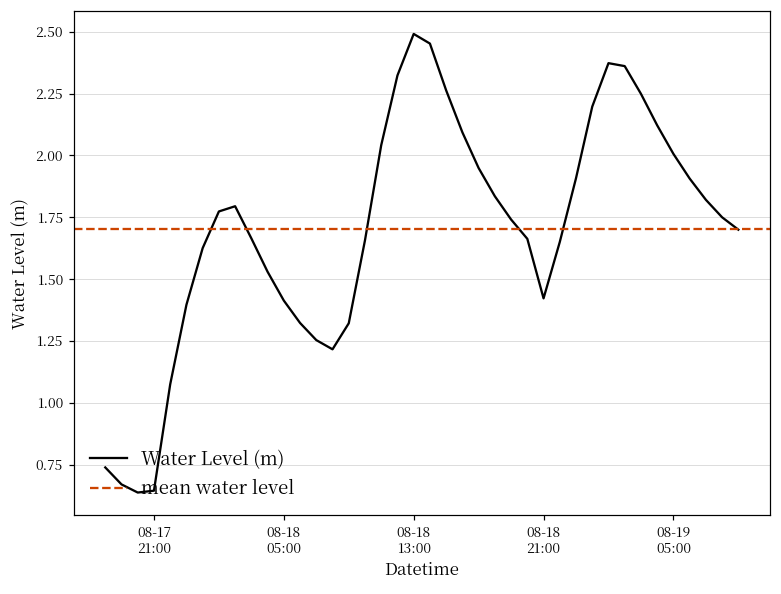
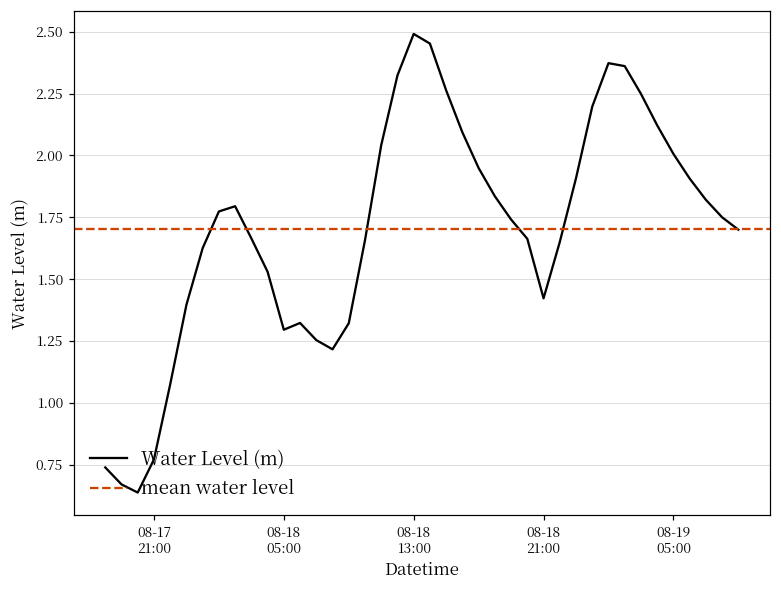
08-17 21:00: 0.65 -> 0.77
08-18 05:00: 1.41 -> 1.30
